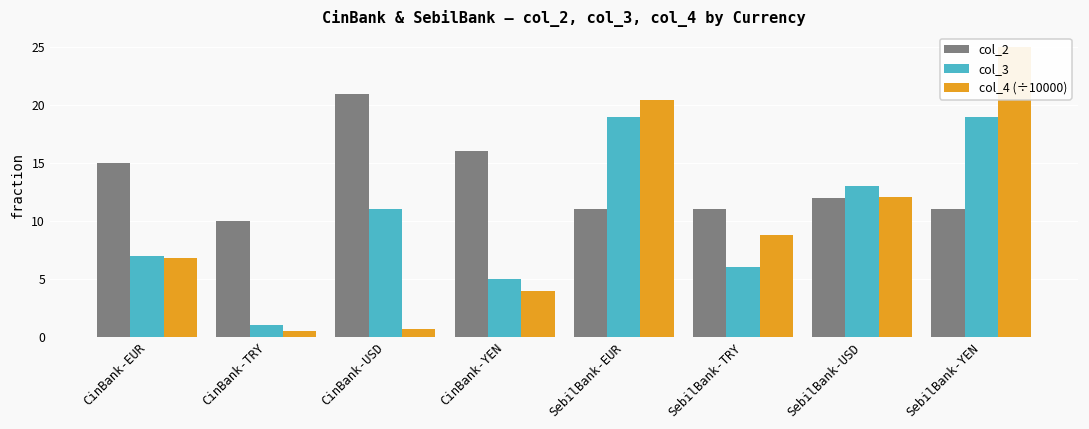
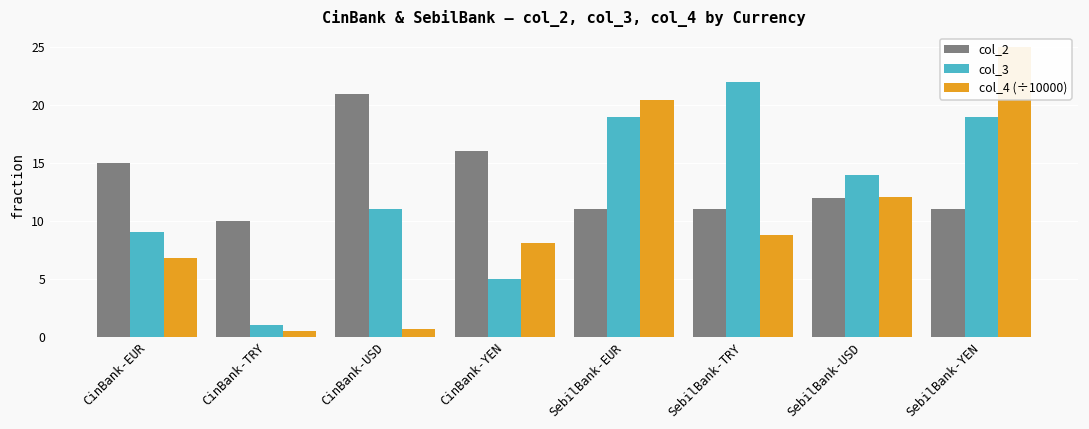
col_3, CinBank-EUR: 7 -> 9
col_4 (÷10000), CinBank-YEN: 3.9 -> 8.1
col_3, SebilBank-TRY: 6 -> 22
col_3, SebilBank-USD: 13 -> 14
